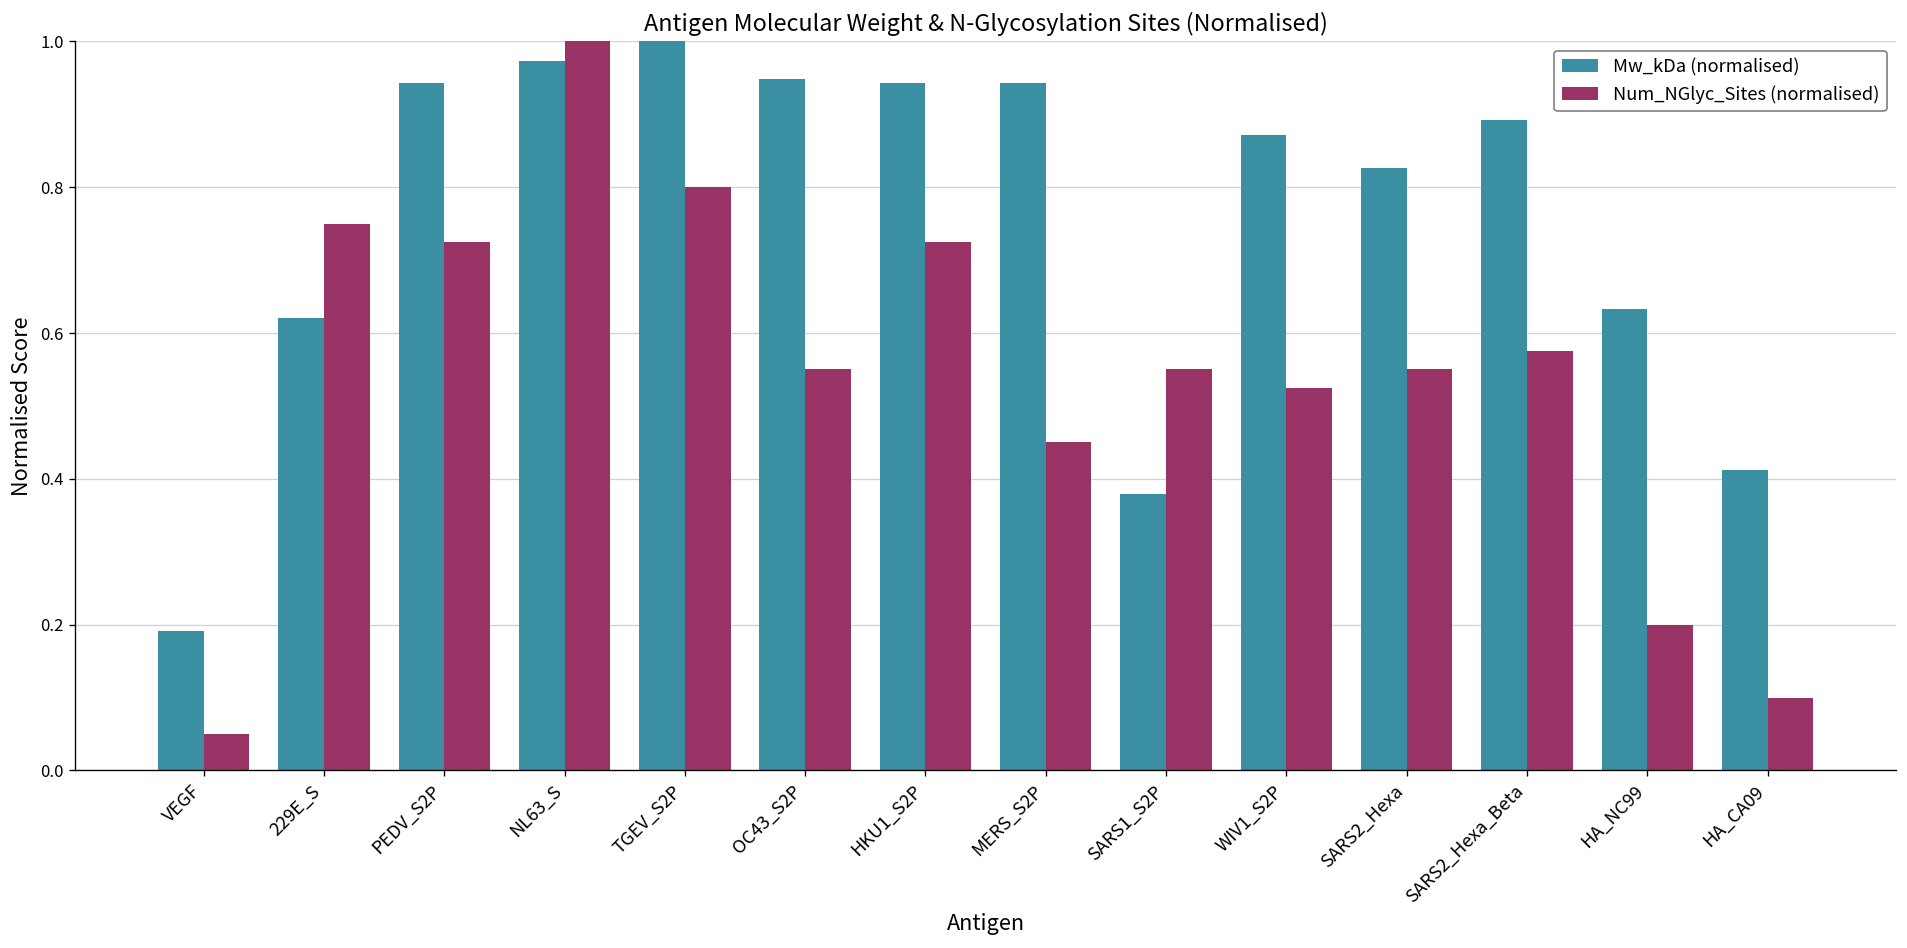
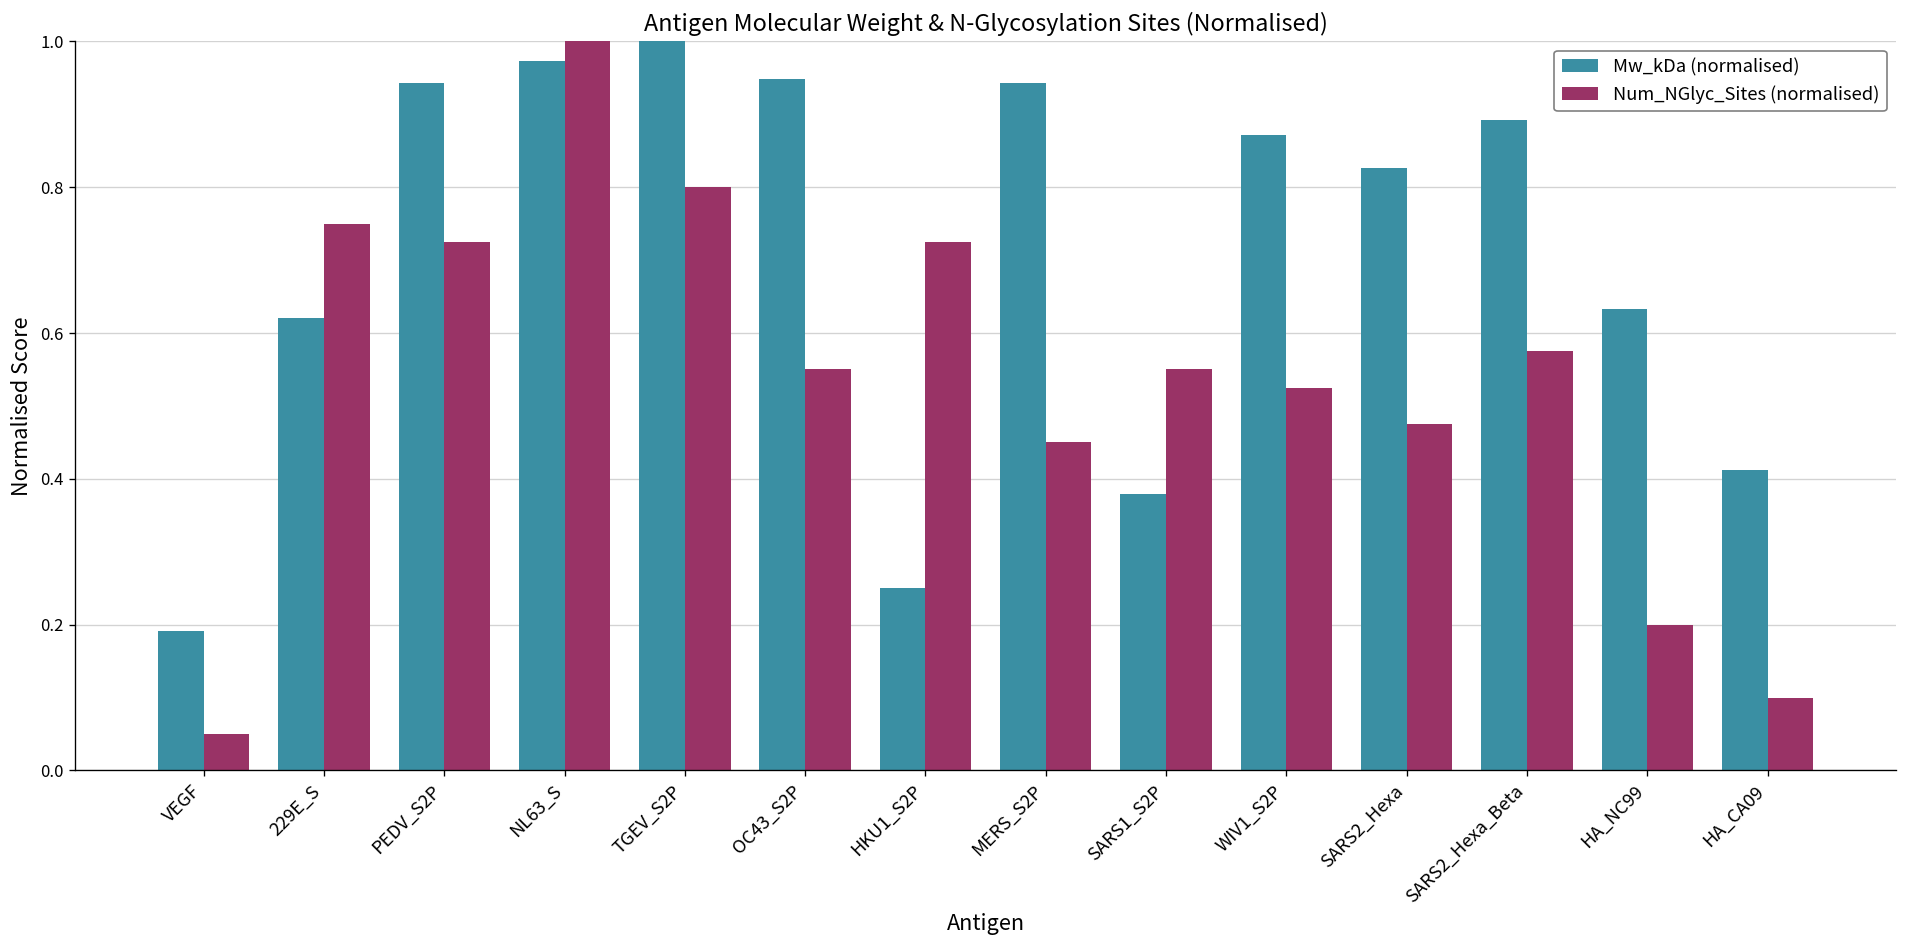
Mw_kDa (normalised), HKU1_S2P: 0.94 -> 0.25
Num_NGlyc_Sites (normalised), SARS2_Hexa: 0.55 -> 0.48
